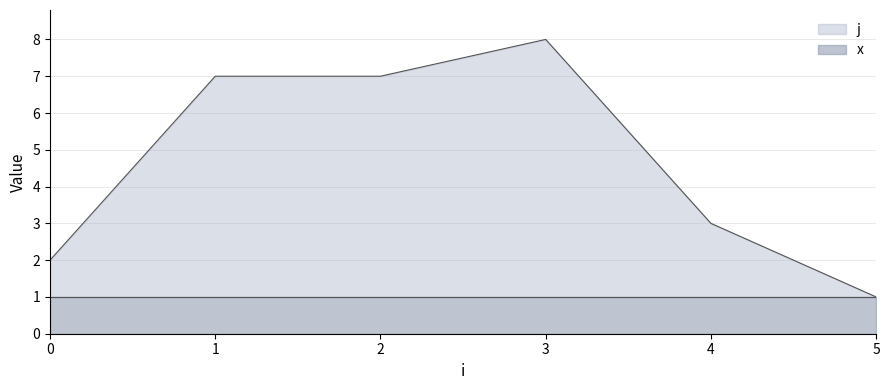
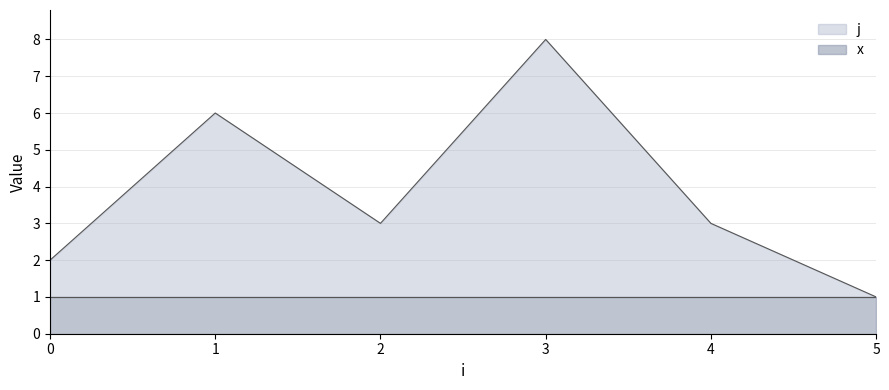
j, 1: 7 -> 6
j, 2: 7 -> 3
